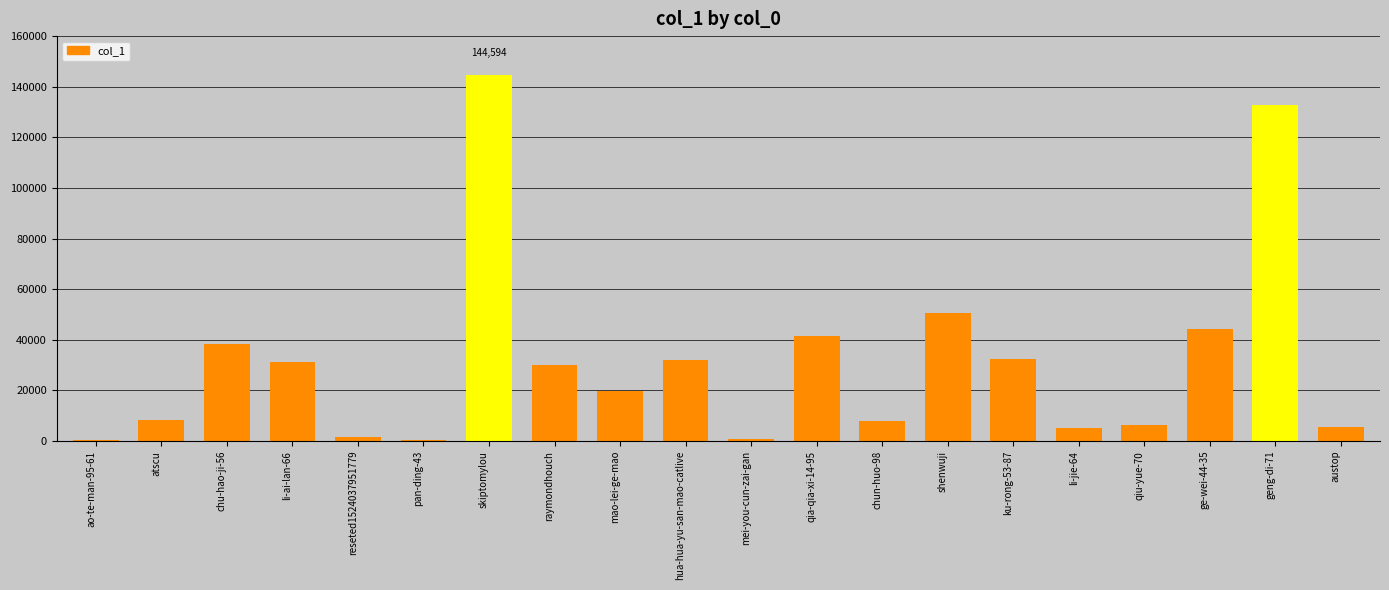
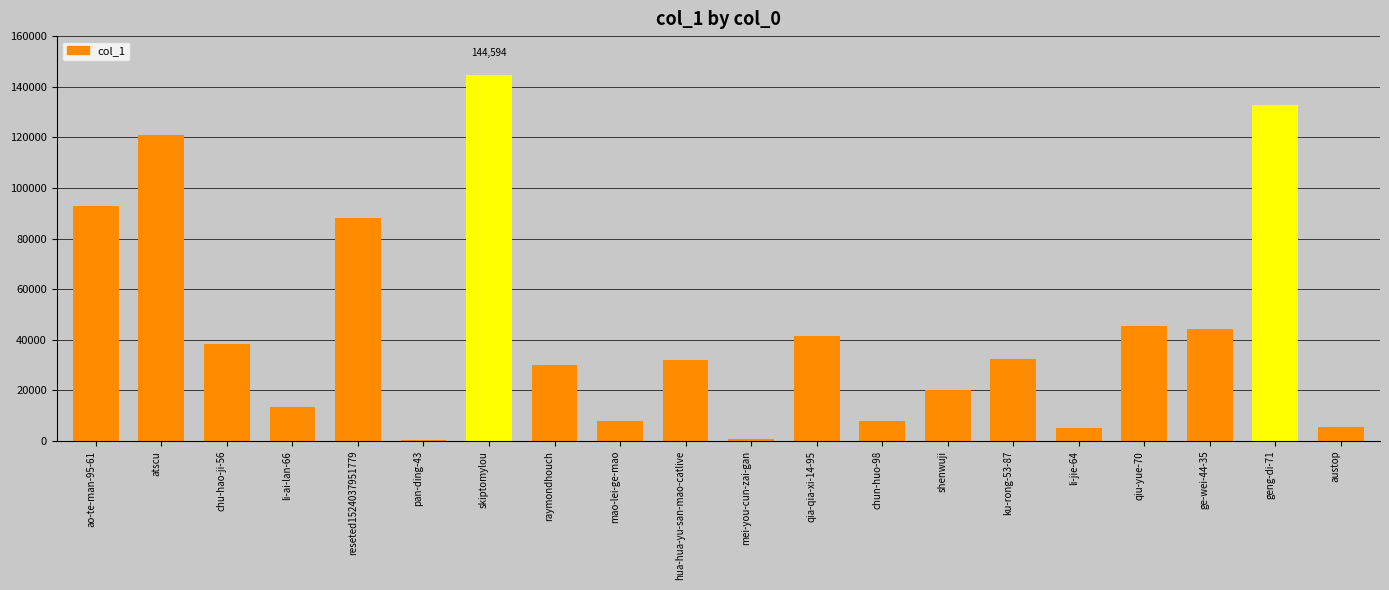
ao-te-man-95-61: 1000 -> 93000
atscu: 8000 -> 121000
li-ai-lan-66: 31000 -> 13000
reseted1524037951779: 2000 -> 88000
mao-lei-ge-mao: 20000 -> 8000
shenwuji: 51000 -> 20000
qiu-yue-70: 6000 -> 45000
